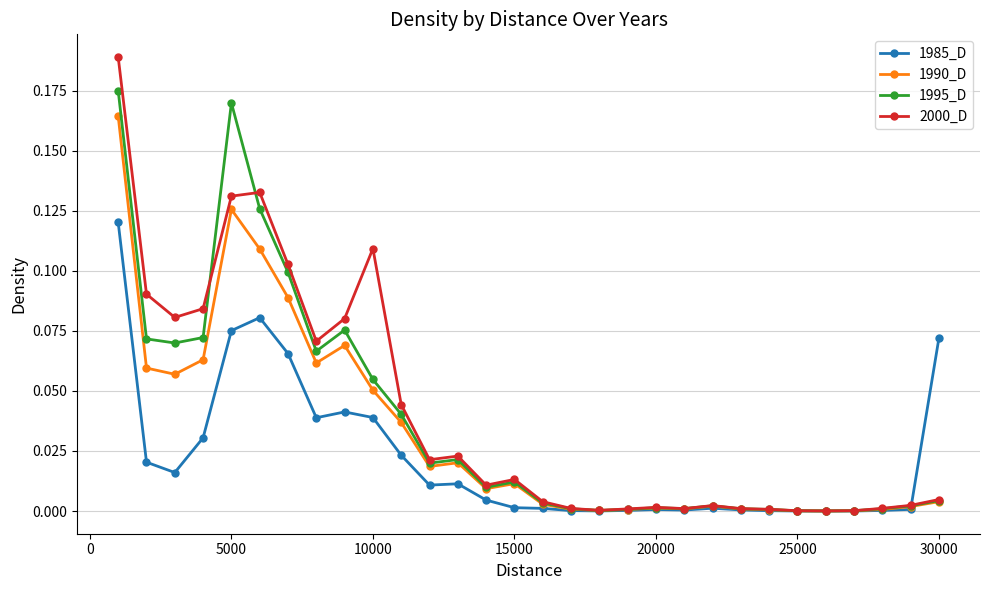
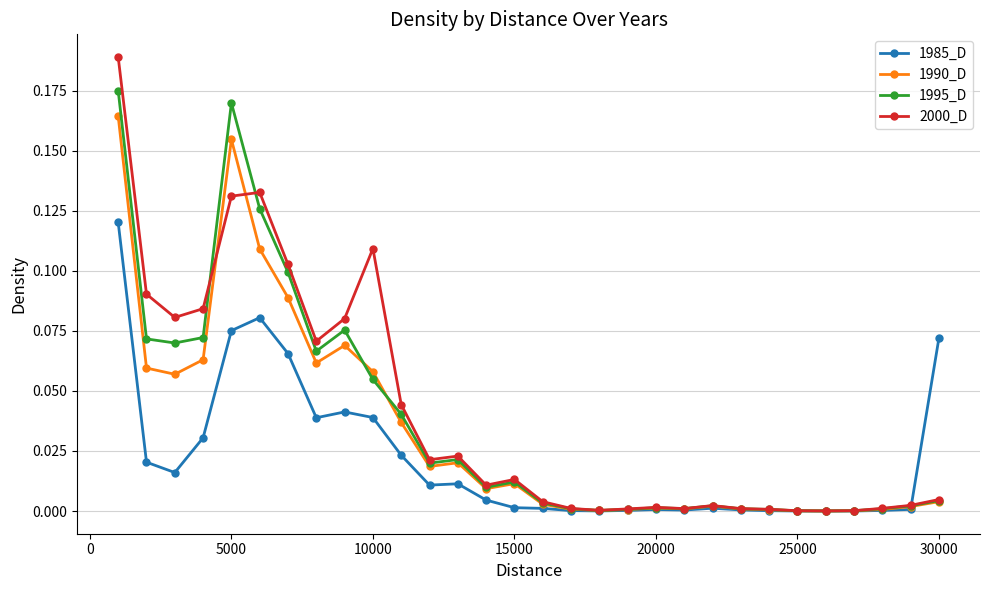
1990_D, 5000: 0.126 -> 0.155
1990_D, 10000: 0.050 -> 0.058
